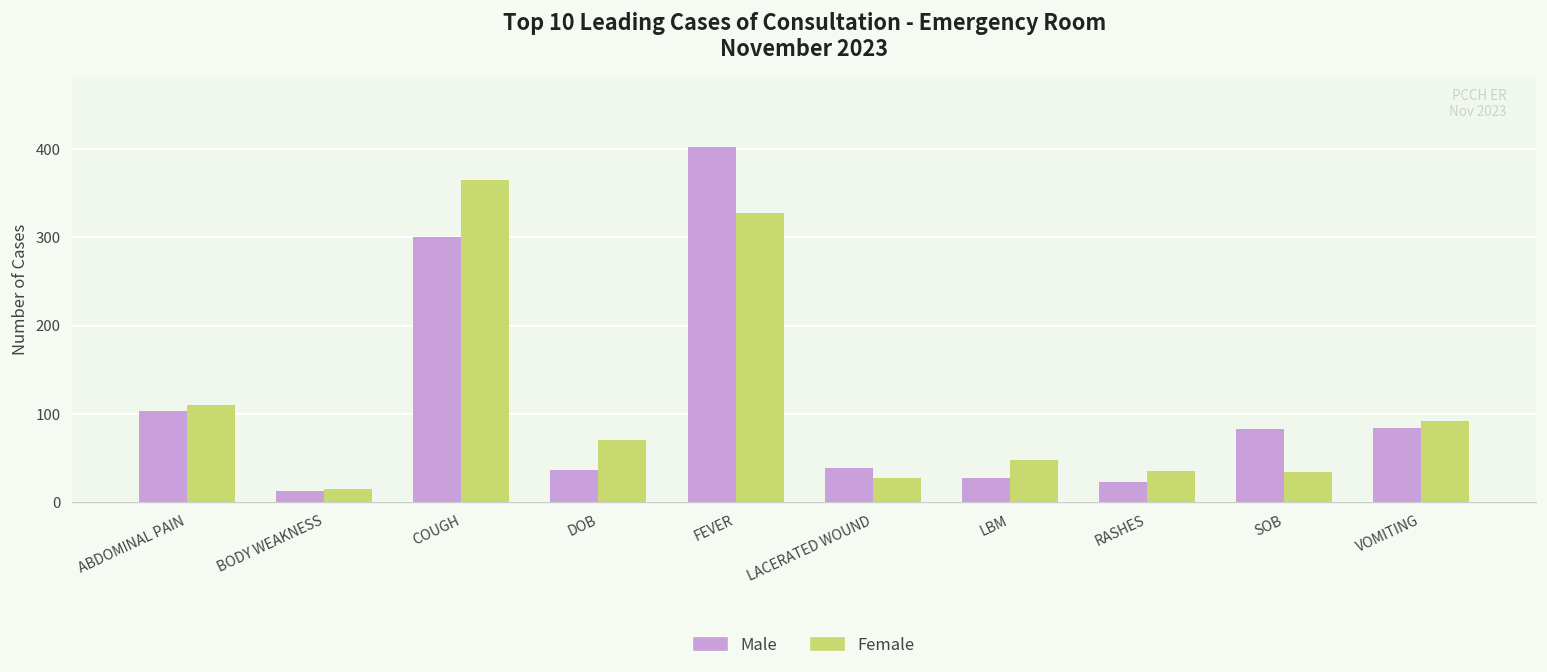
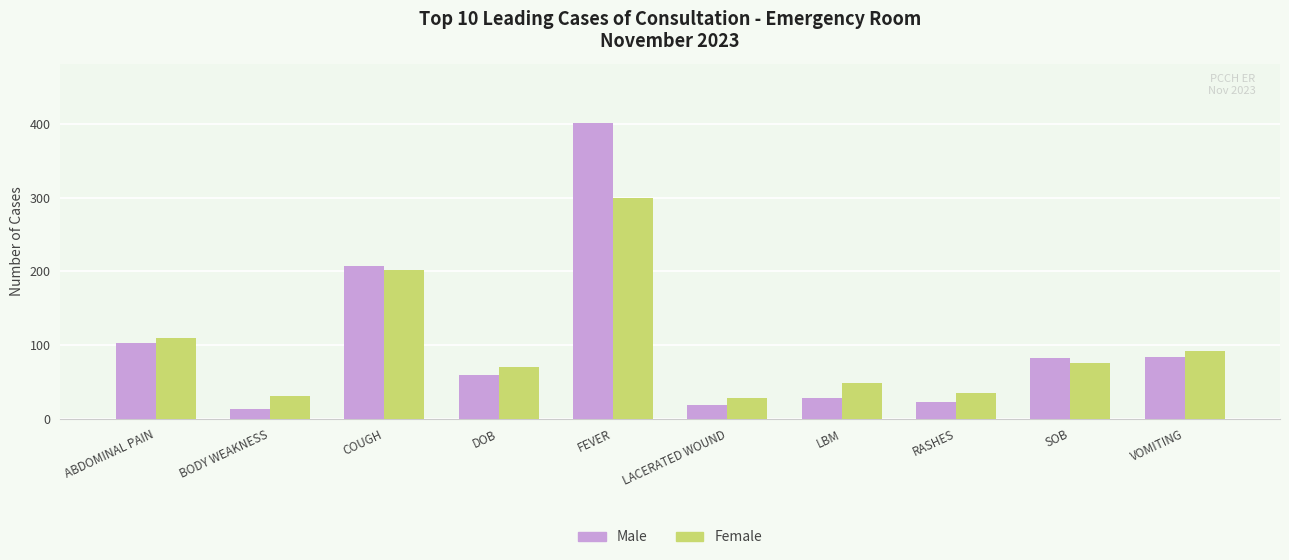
Female, BODY WEAKNESS: 20 -> 30
Male, COUGH: 300 -> 210
Female, COUGH: 370 -> 200
Male, DOB: 40 -> 60
Female, FEVER: 330 -> 300
Male, LACERATED WOUND: 40 -> 20
Female, SOB: 30 -> 80
